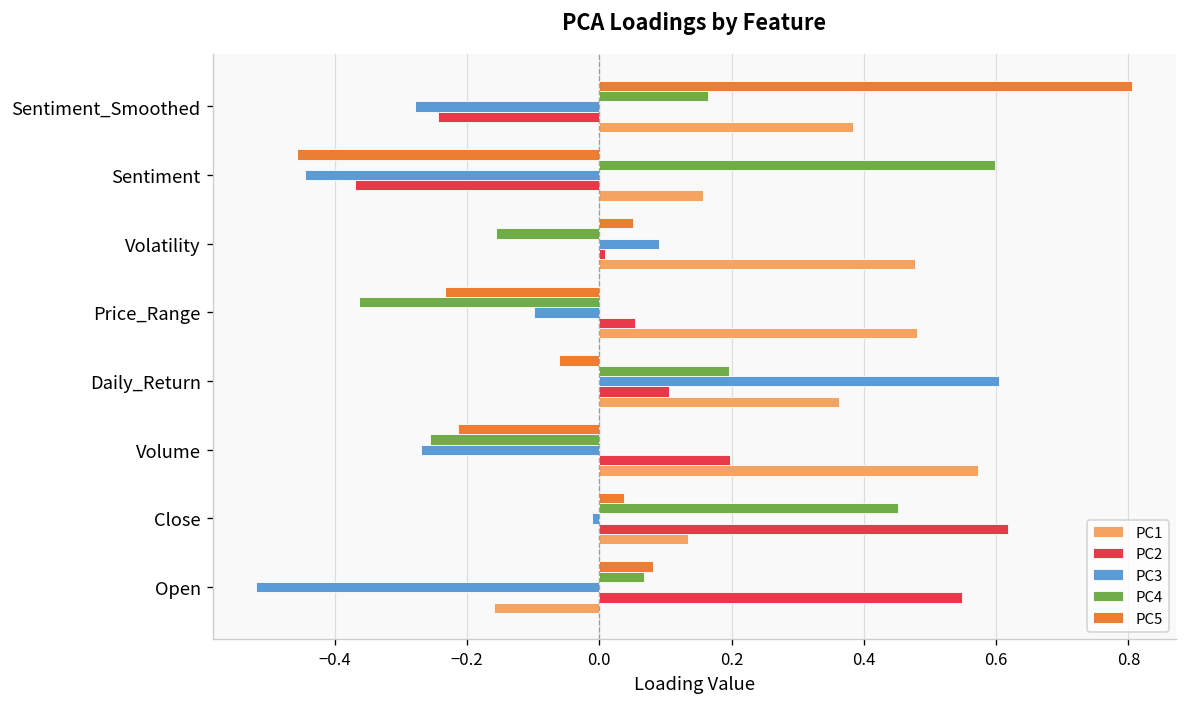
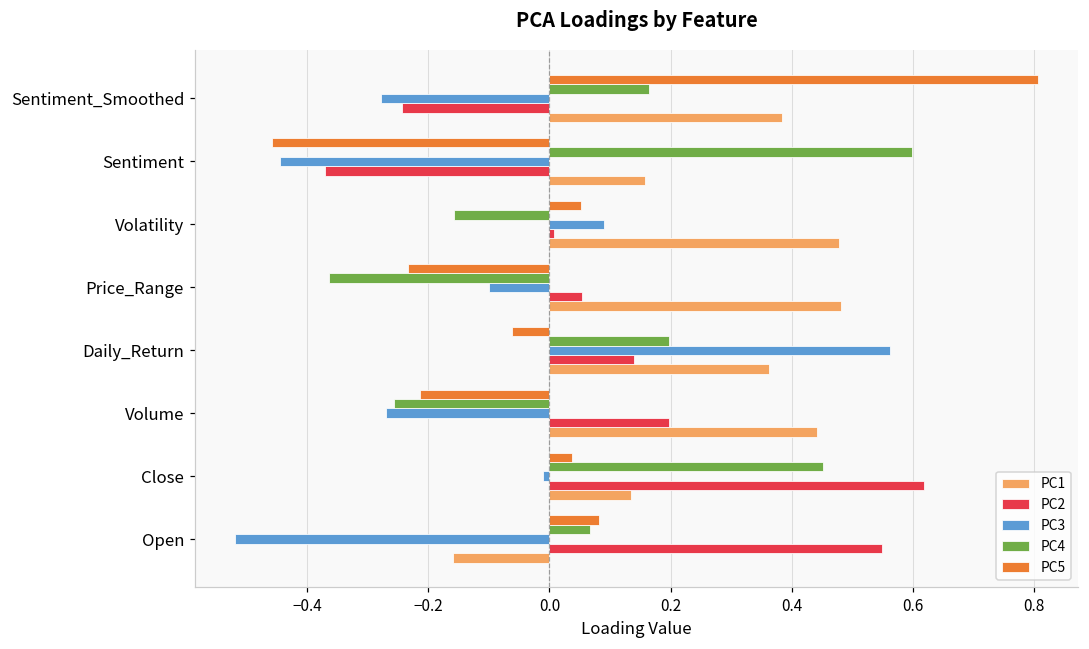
PC3, Daily_Return: 0.60 -> 0.56
PC2, Daily_Return: 0.10 -> 0.14
PC1, Volume: 0.57 -> 0.44
